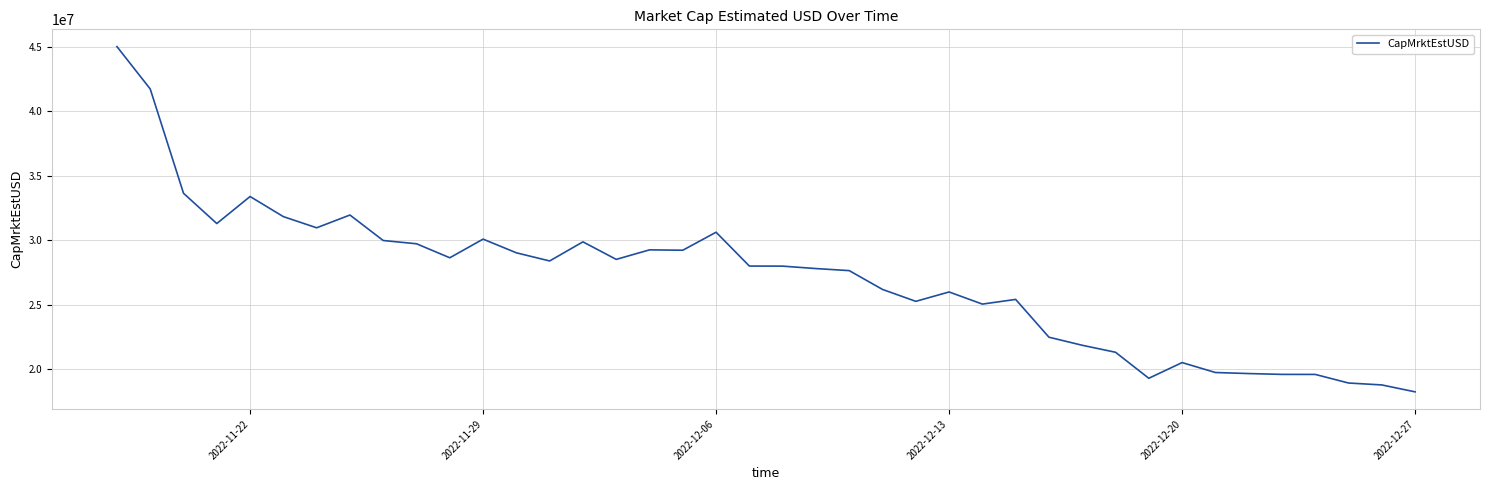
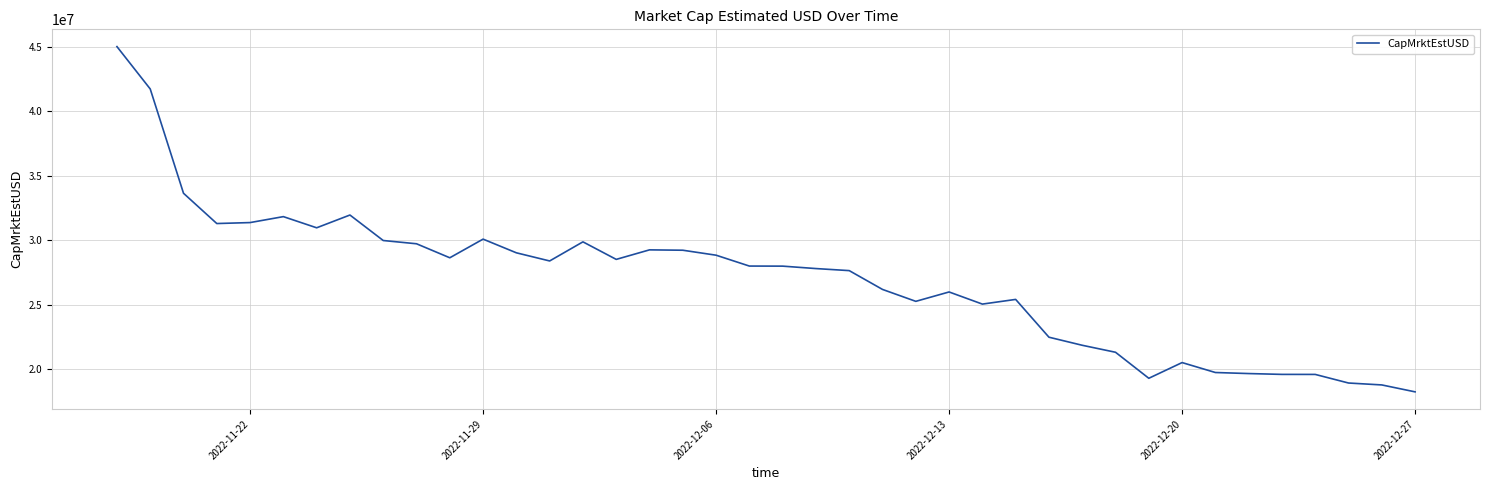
2022-11-22: 33400000 -> 31400000
2022-12-06: 30600000 -> 28900000
